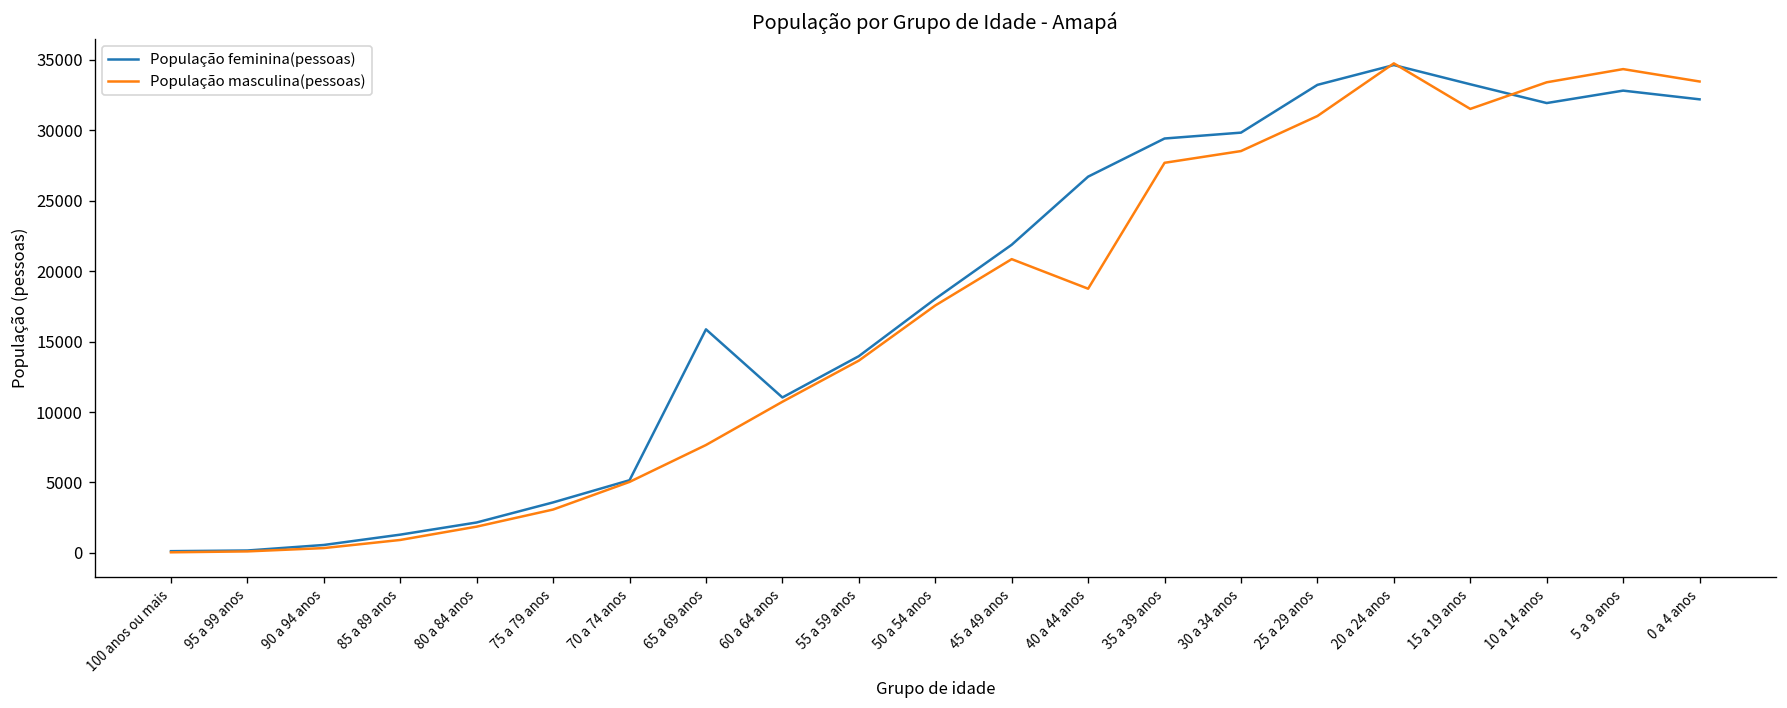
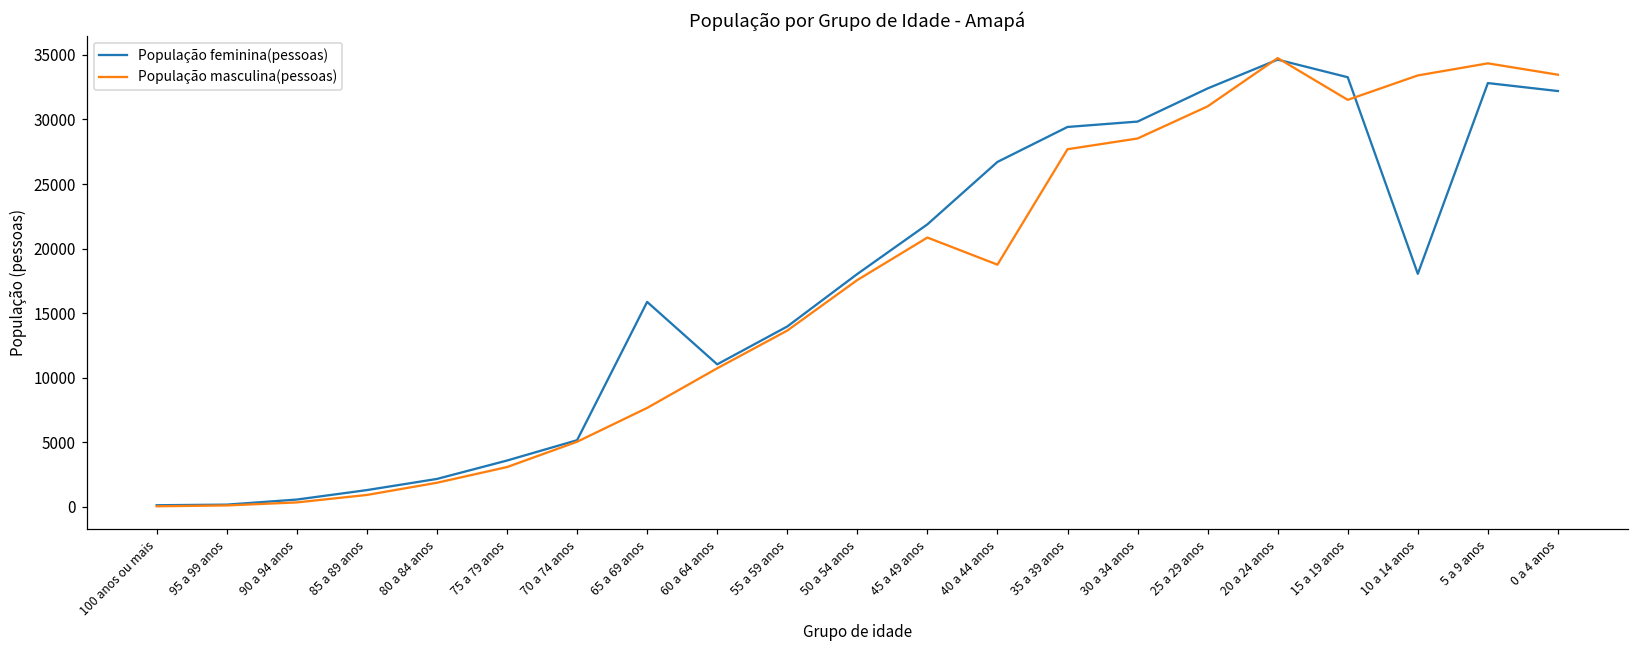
População feminina(pessoas), 25 a 29 anos: 33200 -> 32400
População feminina(pessoas), 10 a 14 anos: 31900 -> 18000
